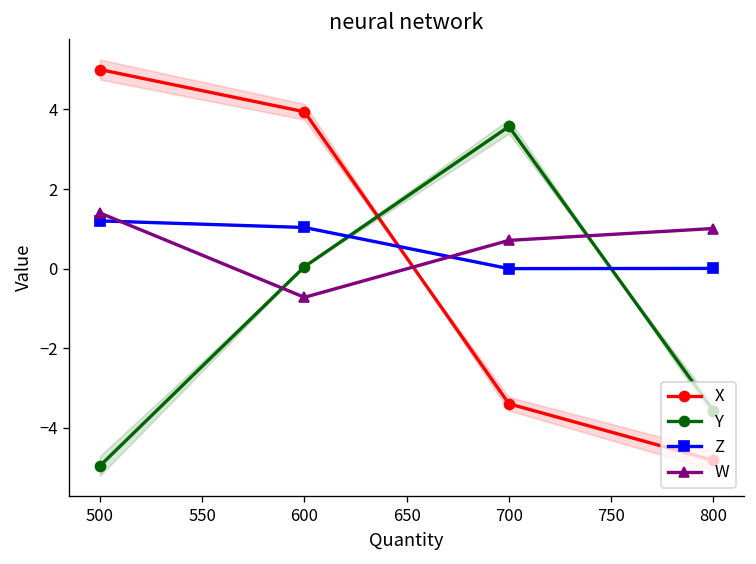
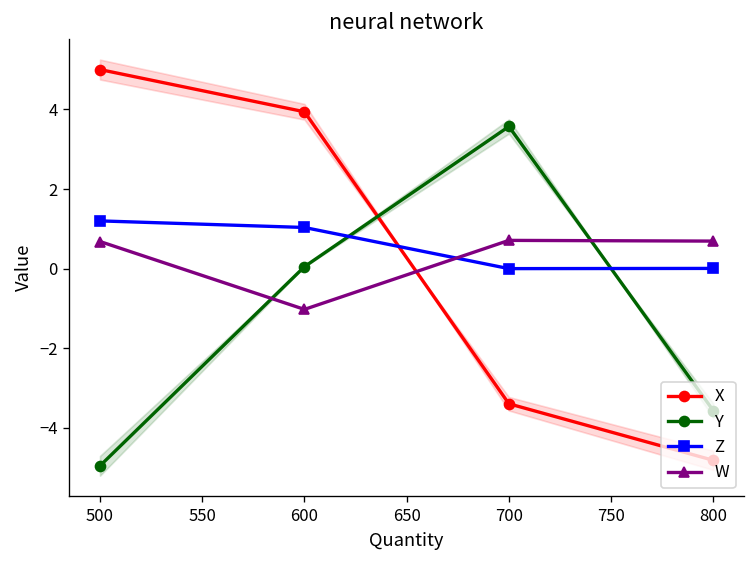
W, 500: 1.4 -> 0.7
W, 600: -0.7 -> -1.0
W, 800: 1.0 -> 0.7
